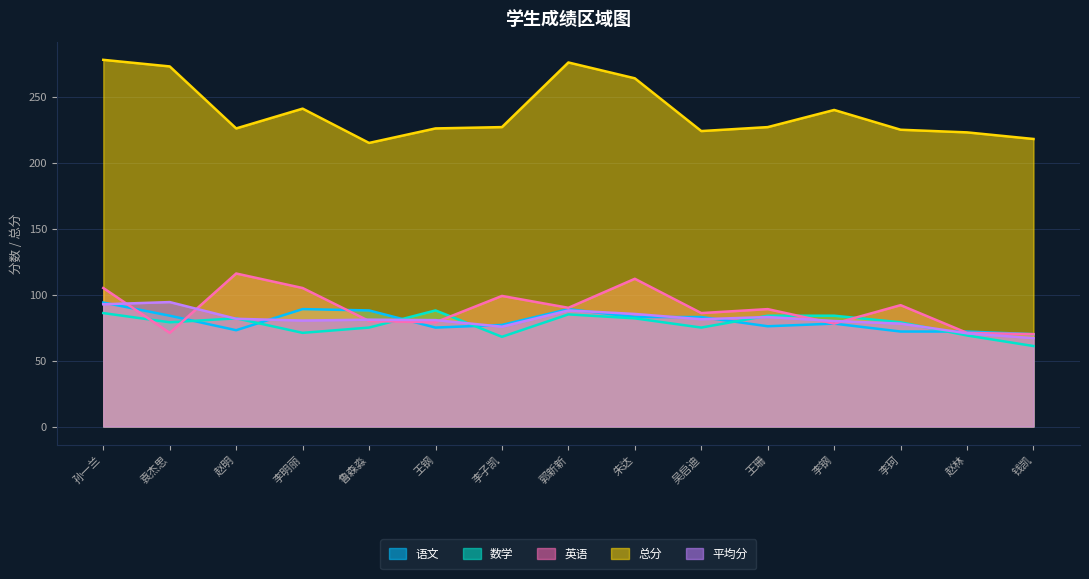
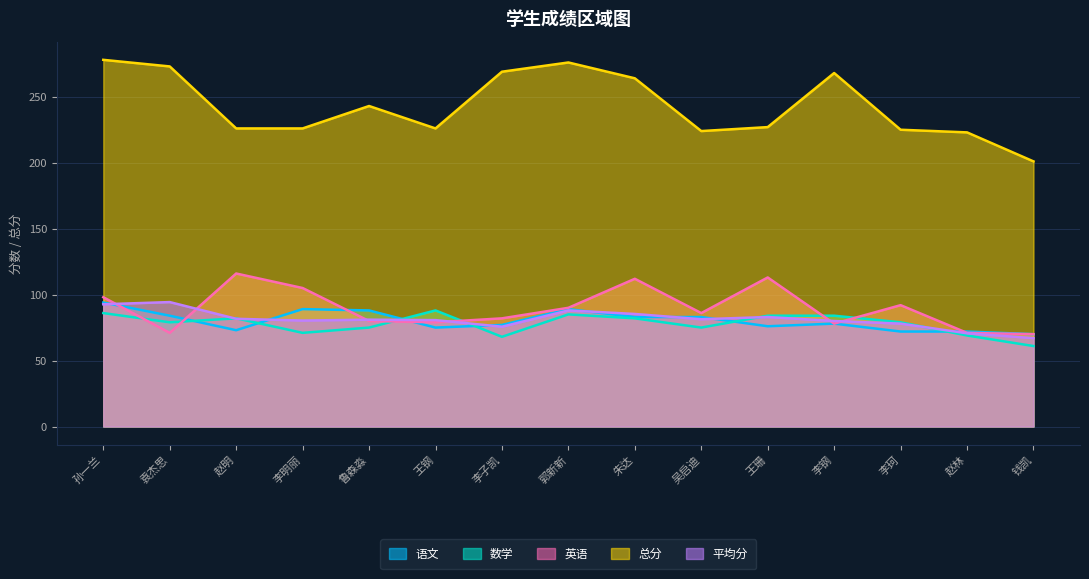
英语, 孙一兰: 105 -> 98
总分, 李明丽: 241 -> 226
总分, 鲁森淼: 215 -> 243
英语, 李子凯: 99 -> 82
总分, 李子凯: 227 -> 269
英语, 王珊: 89 -> 113
总分, 李钢: 240 -> 268
总分, 钱凯: 218 -> 201
